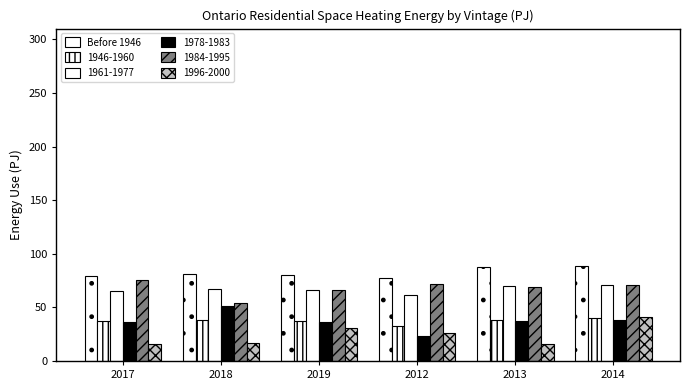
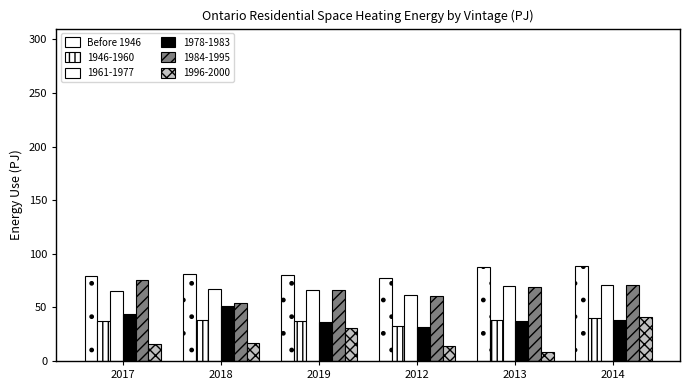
1978-1983, 2017: 36 -> 44
1978-1983, 2012: 24 -> 32
1984-1995, 2012: 71 -> 60
1996-2000, 2012: 26 -> 14
1996-2000, 2013: 16 -> 8
